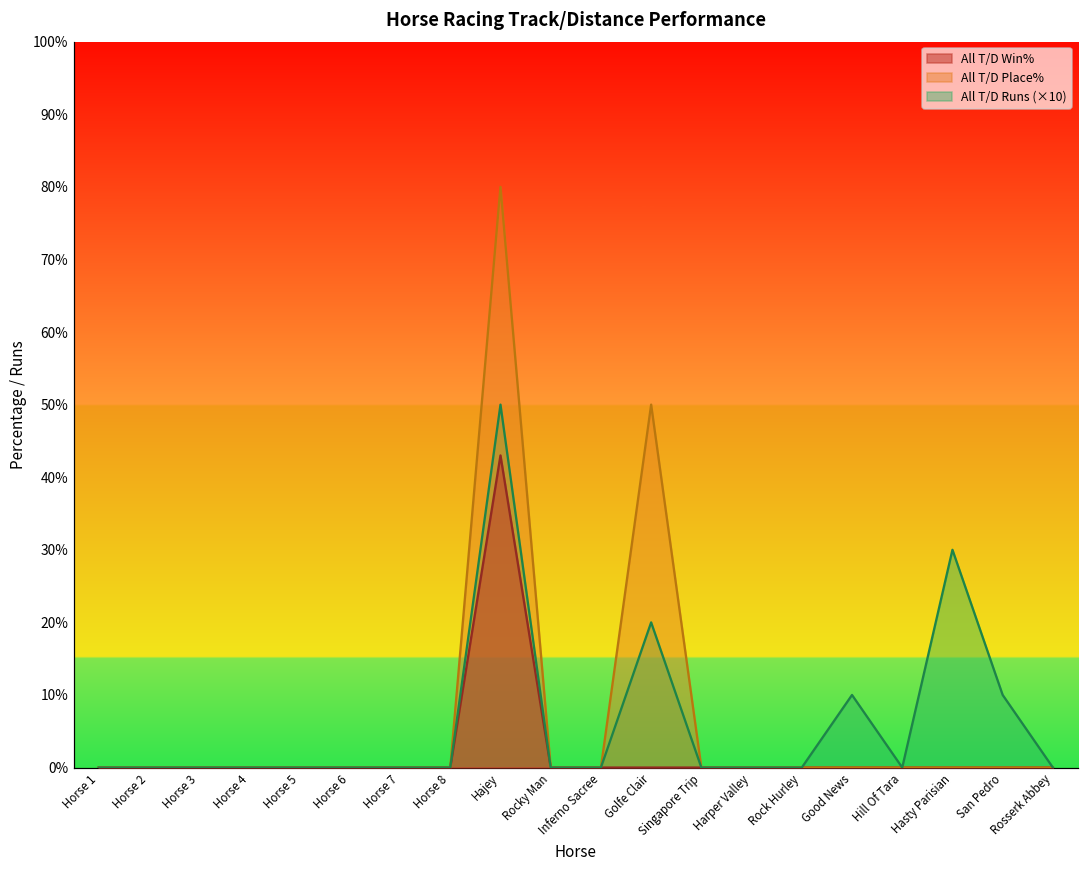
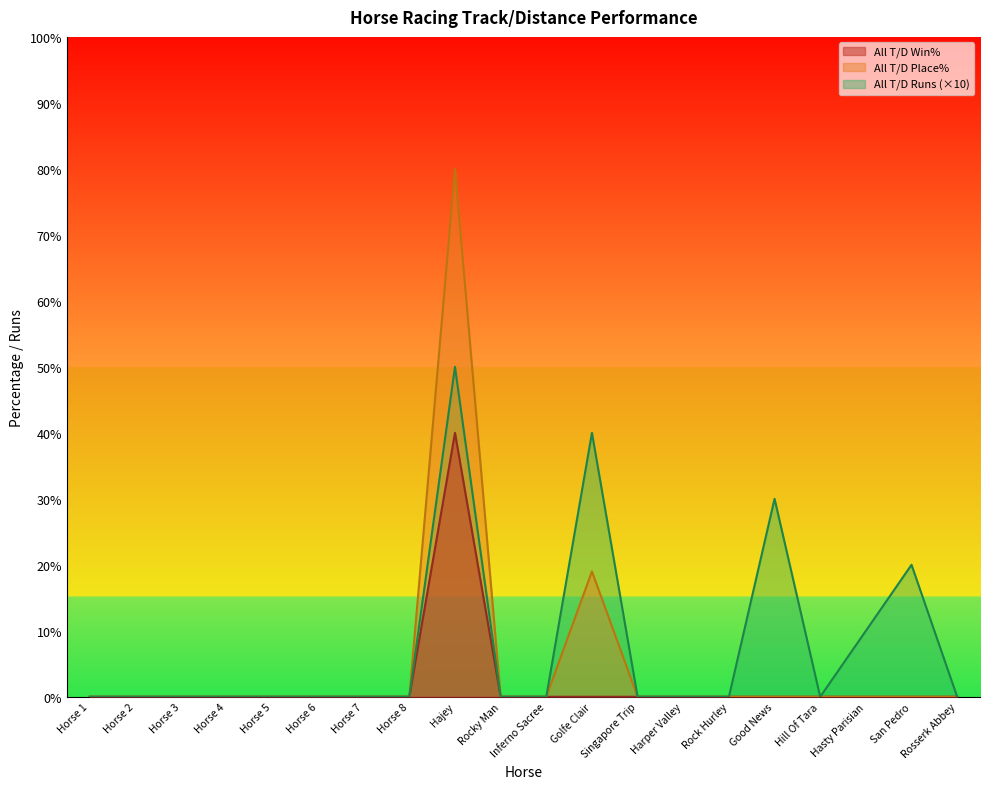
All T/D Win%, Hajey: 43% -> 40%
All T/D Place%, Golfe Clair: 50% -> 19%
All T/D Runs (×10), Golfe Clair: 20% -> 40%
All T/D Runs (×10), Good News: 10% -> 30%
All T/D Runs (×10), Hasty Parisian: 30% -> 10%
All T/D Runs (×10), San Pedro: 10% -> 20%
